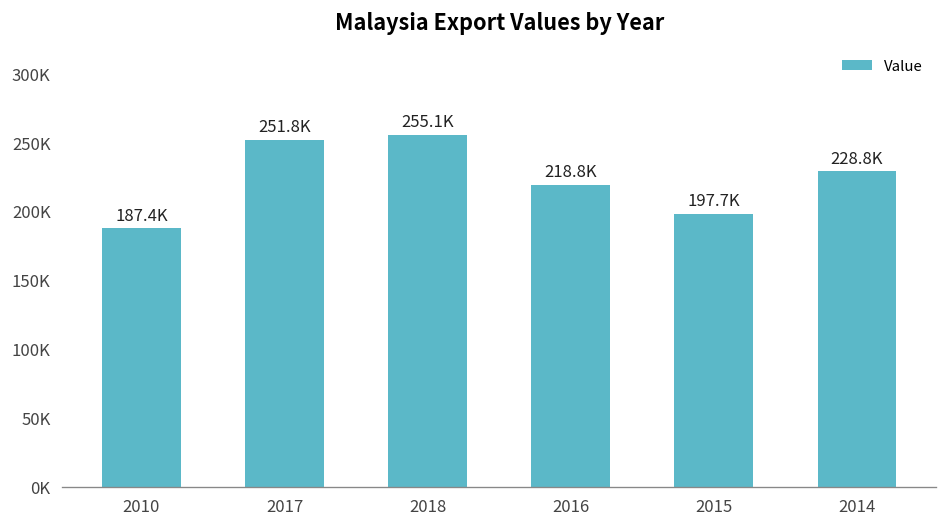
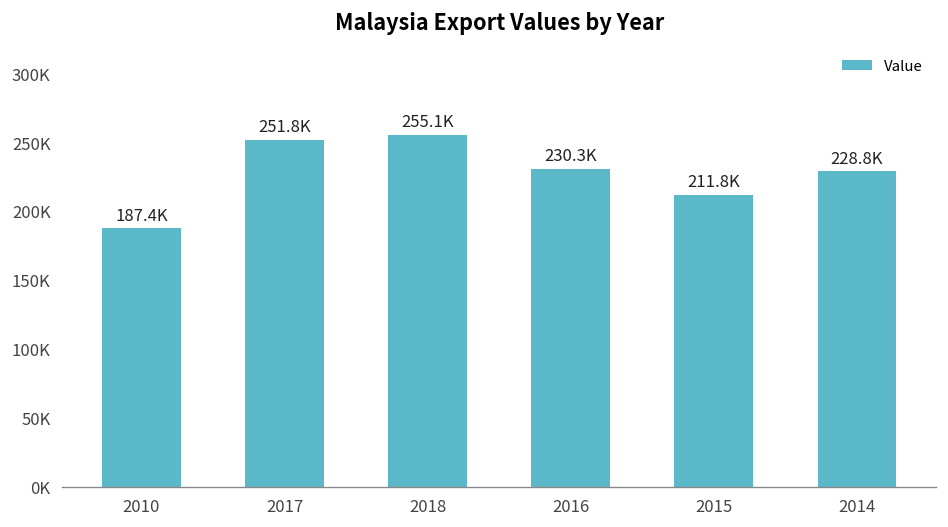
2016: 218.8K -> 230.3K
2015: 197.7K -> 211.8K
